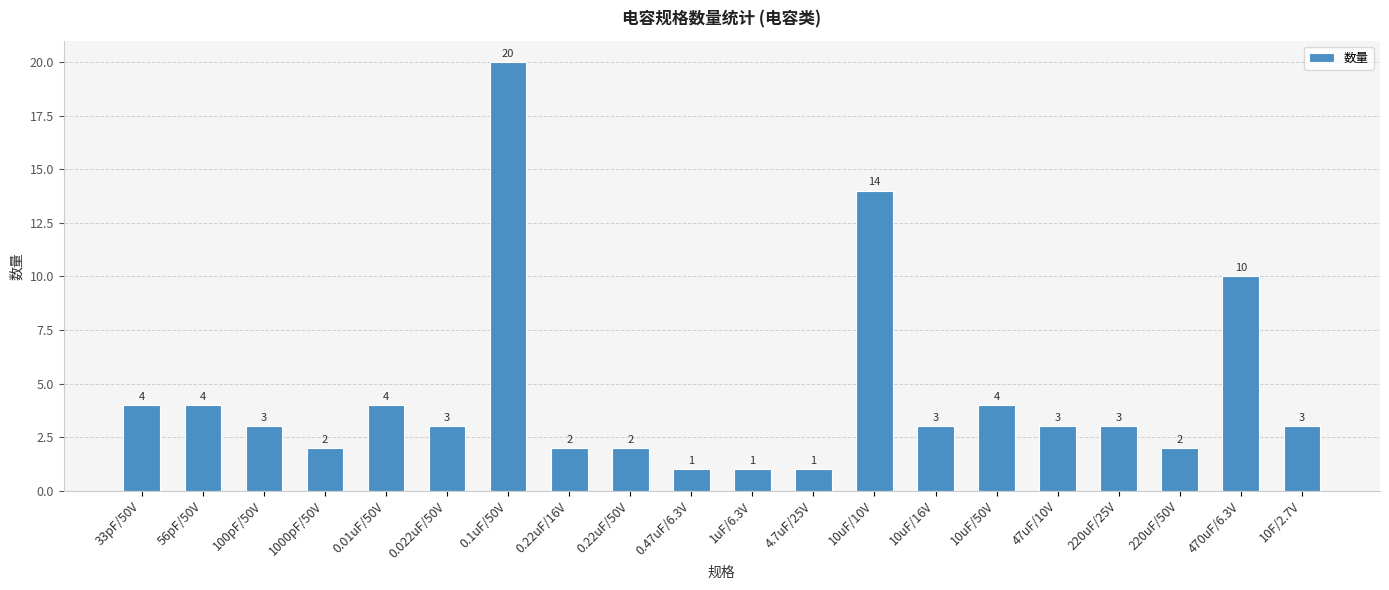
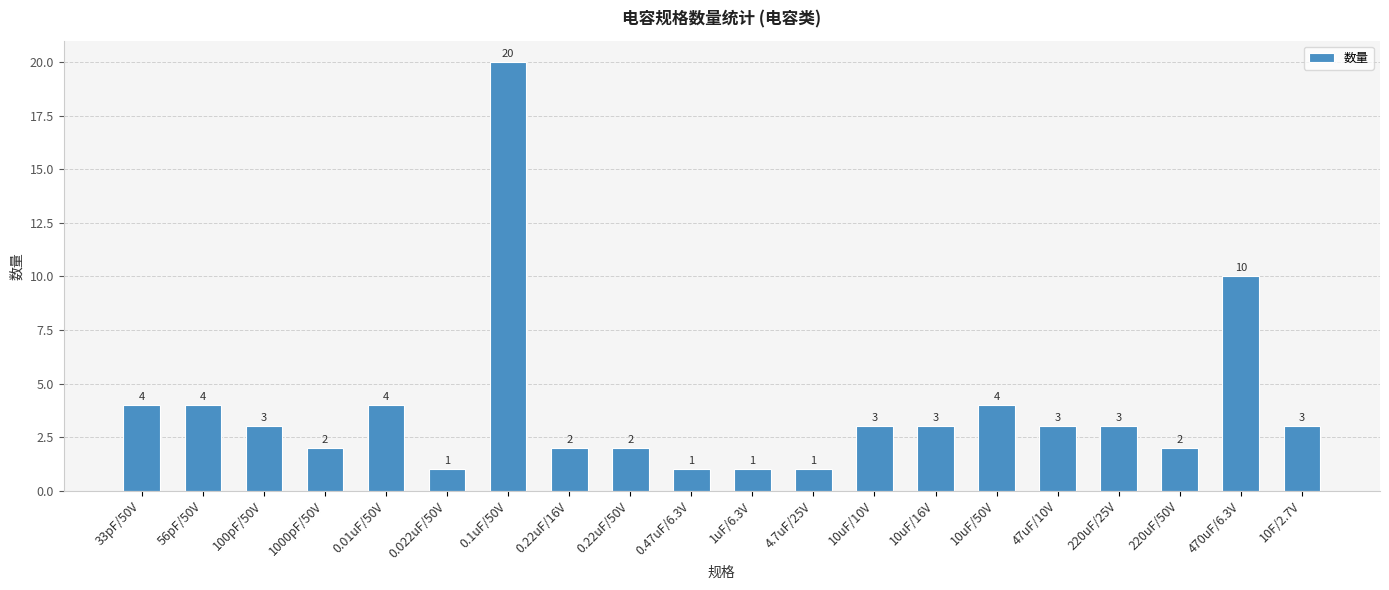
0.022uF/50V: 3 -> 1
10uF/10V: 14 -> 3
